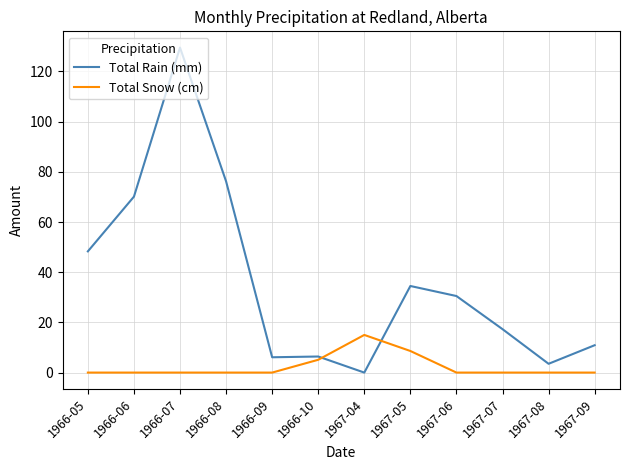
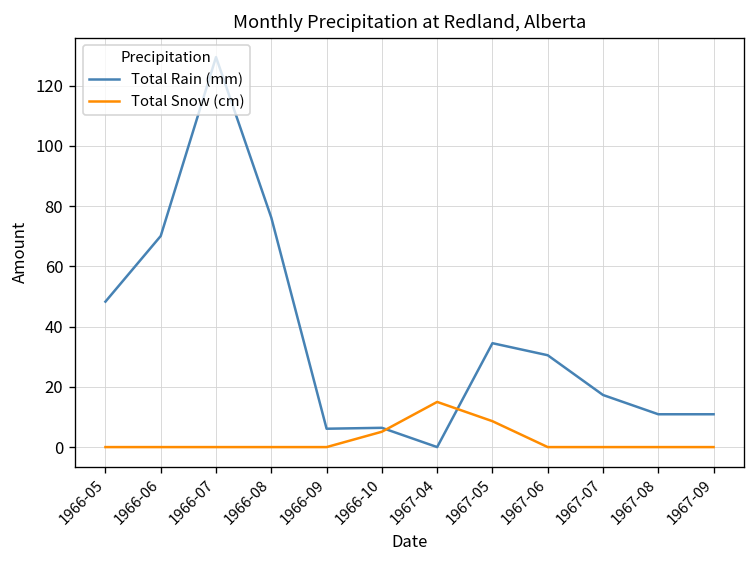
Total Rain (mm), 1967-08: 4 -> 11
